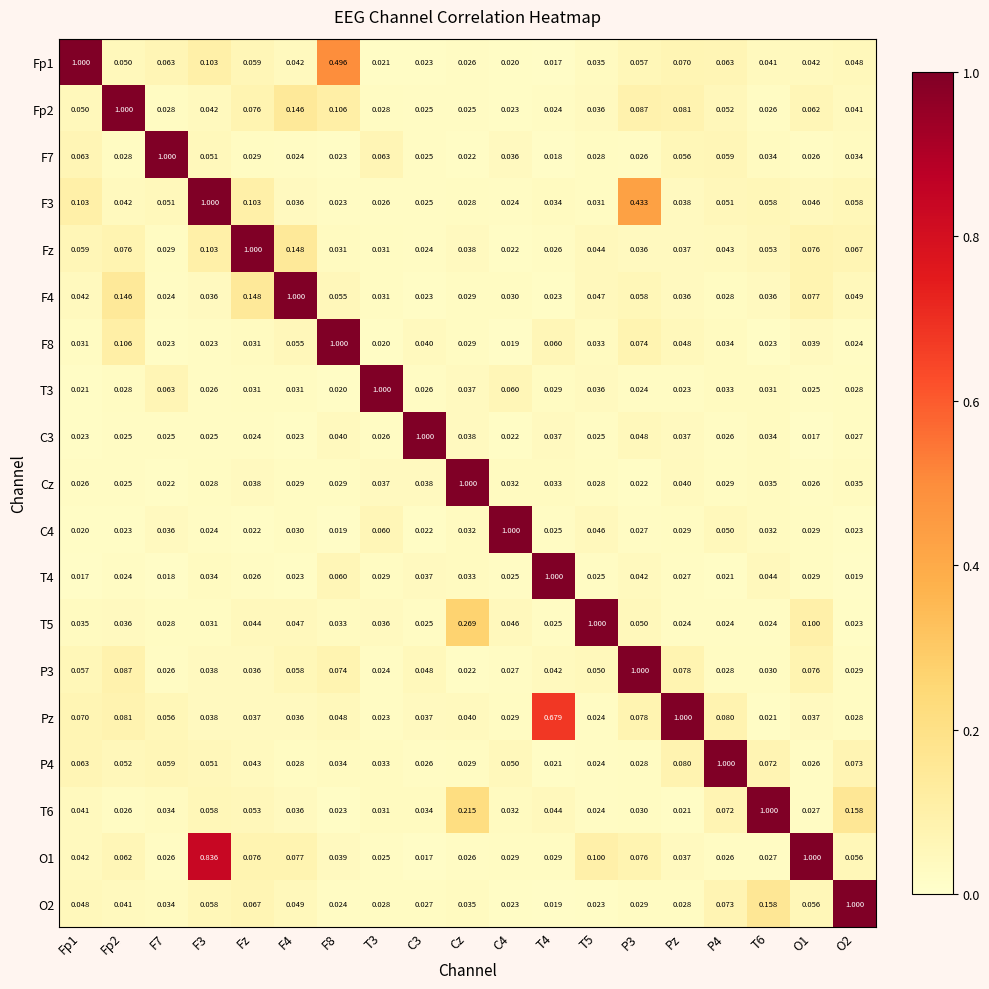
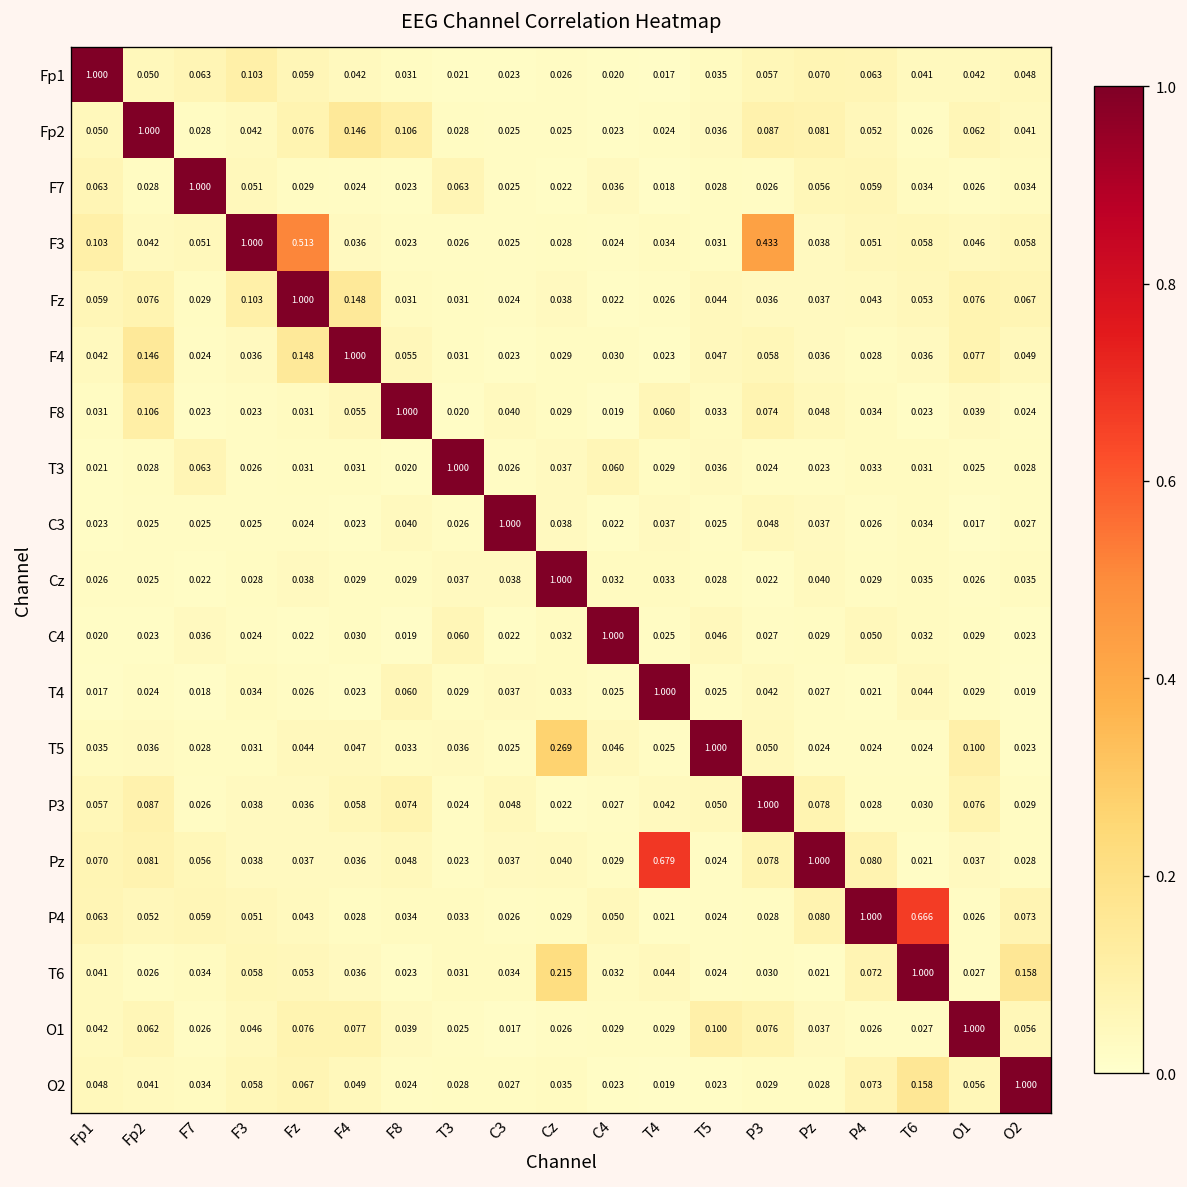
Fp1, F8: 0.496 -> 0.031
F3, Fz: 0.103 -> 0.513
P4, T6: 0.072 -> 0.666
O1, F3: 0.836 -> 0.046
